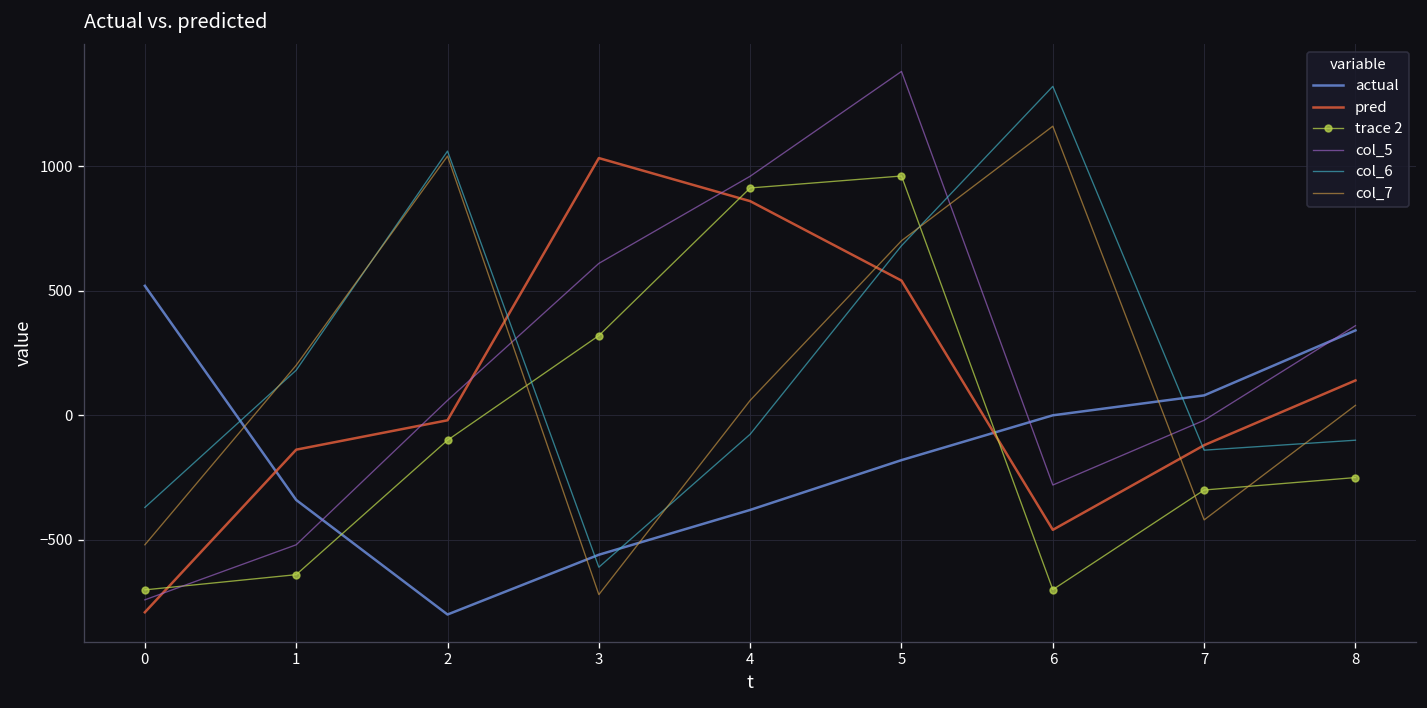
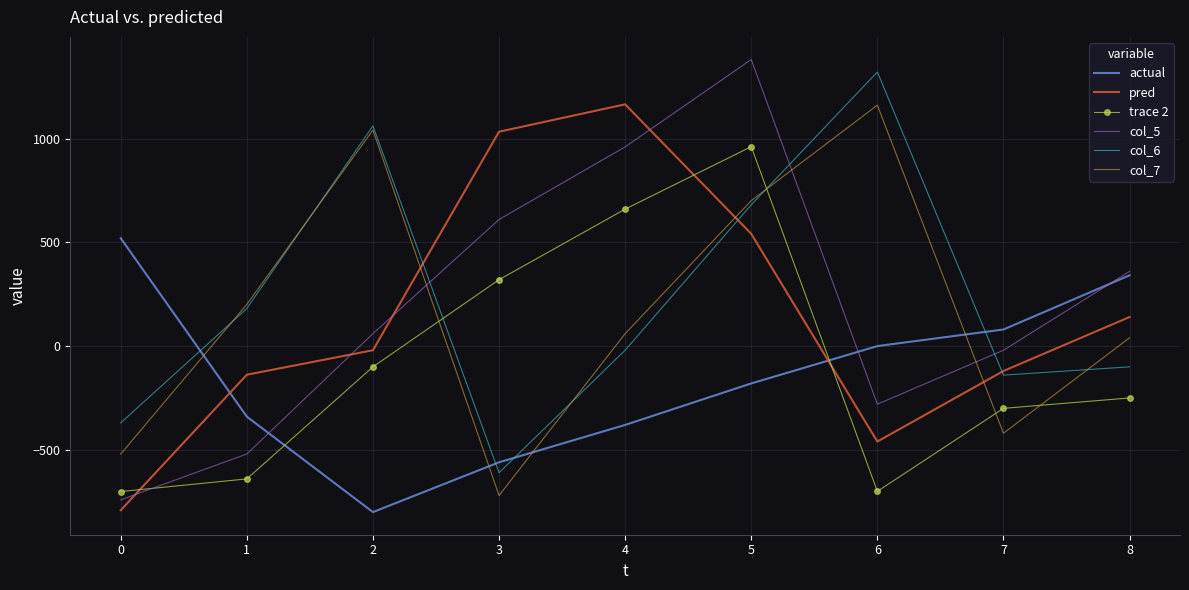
pred, 4: 860 -> 1170
trace 2, 4: 910 -> 660
col_6, 4: -80 -> -20
